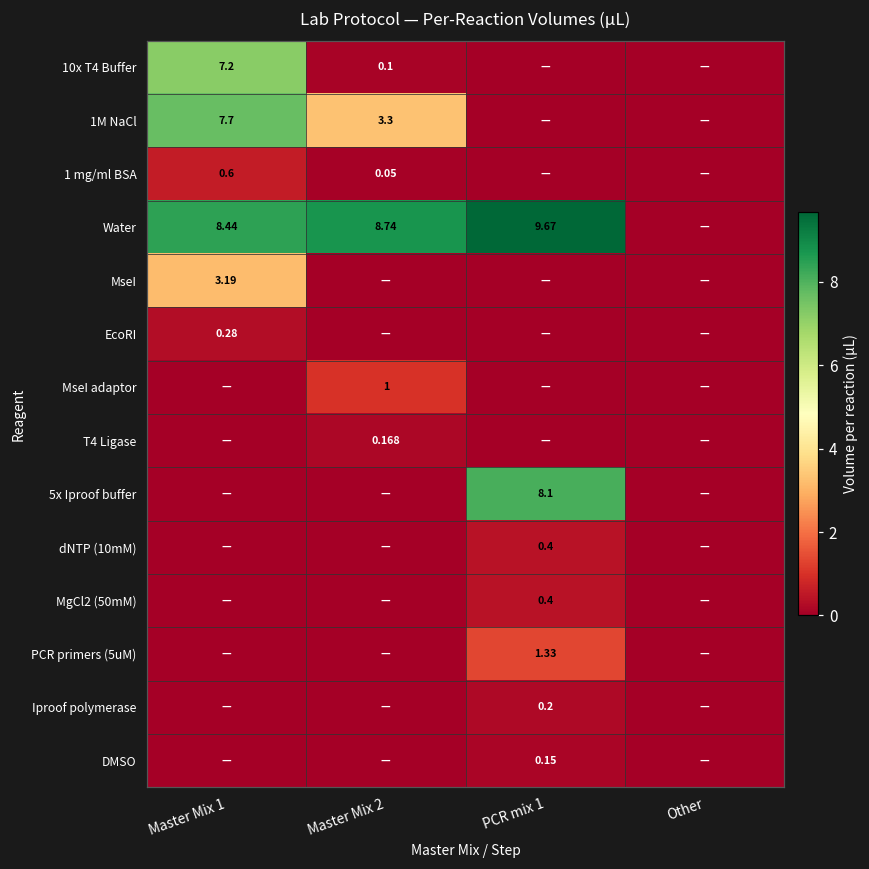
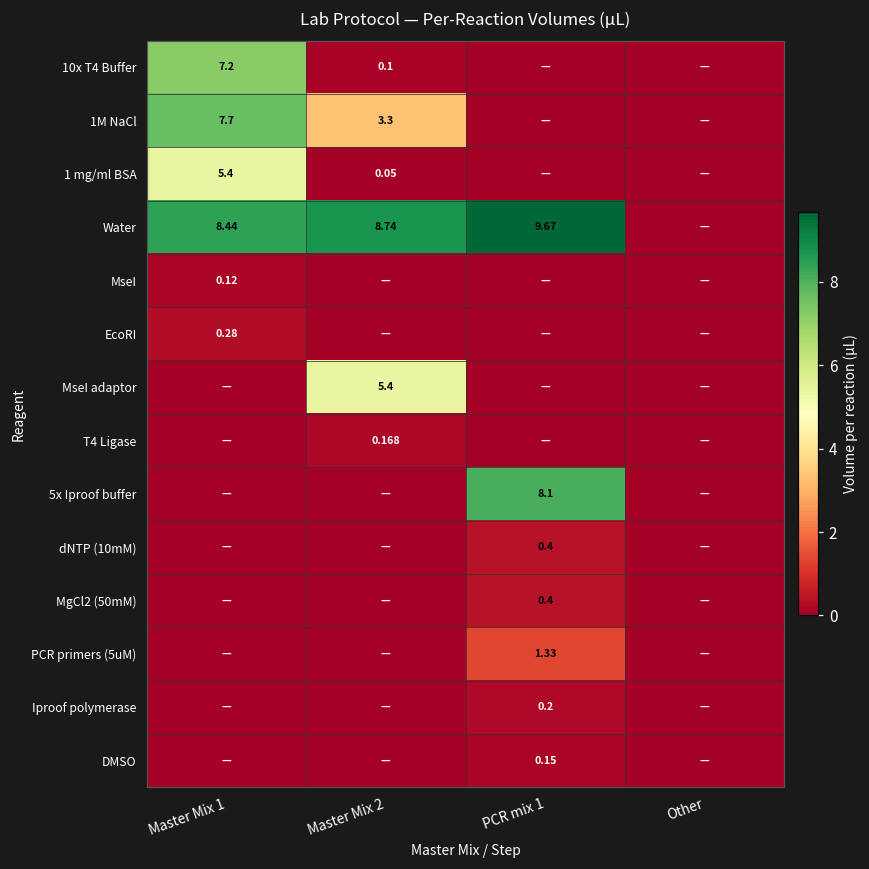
1 mg/ml BSA, Master Mix 1: 0.6 -> 5.4
MseI, Master Mix 1: 3.19 -> 0.12
MseI adaptor, Master Mix 2: 1 -> 5.4
